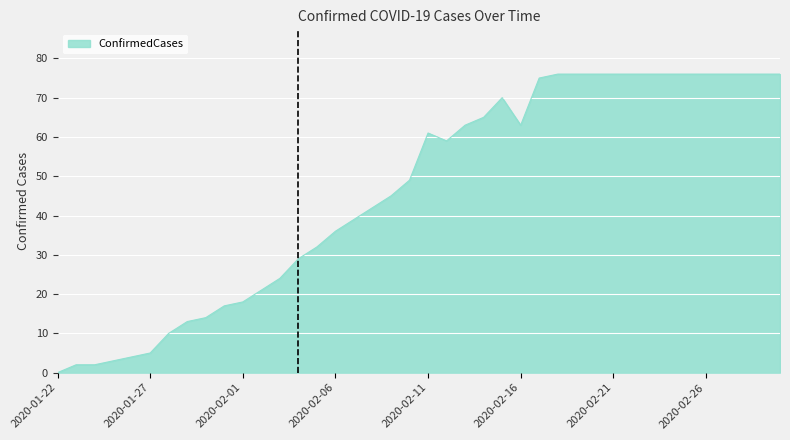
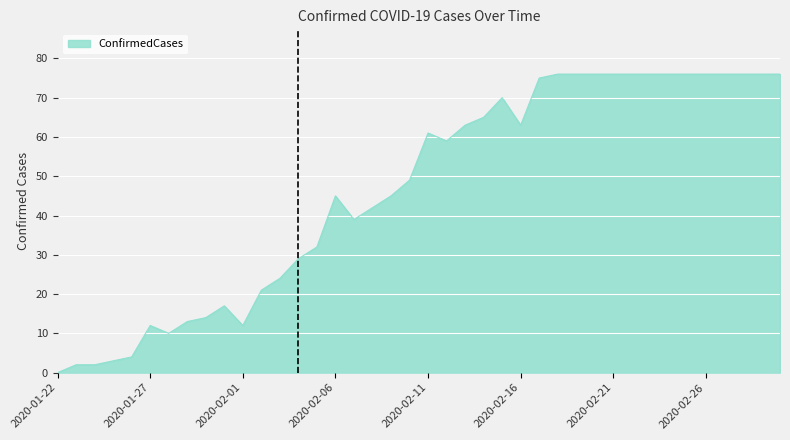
2020-01-27: 5 -> 12
2020-02-01: 18 -> 12
2020-02-06: 36 -> 45
